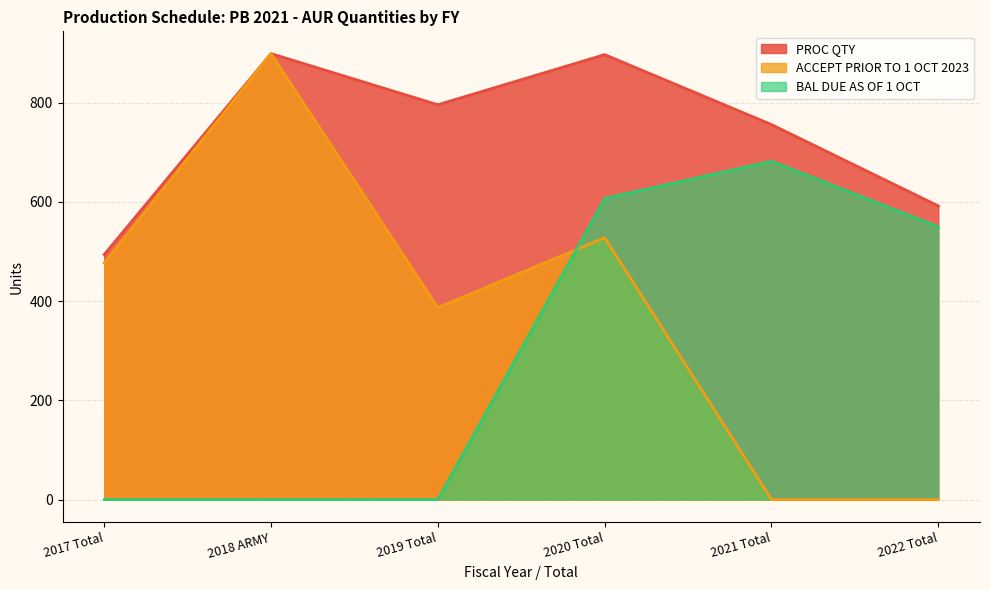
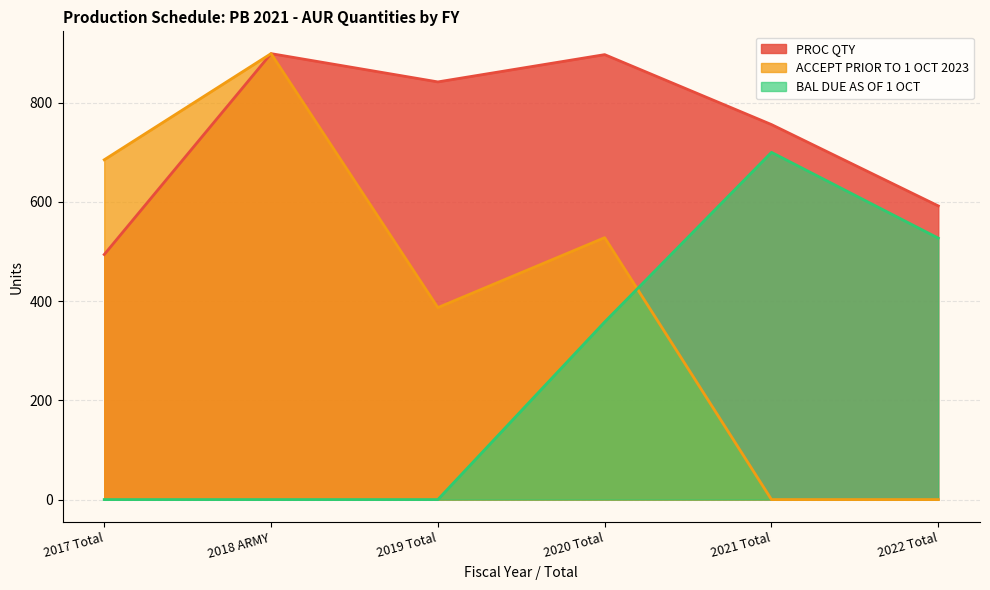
ACCEPT PRIOR TO 1 OCT 2023, 2017 Total: 480 -> 690
PROC QTY, 2019 Total: 800 -> 840
BAL DUE AS OF 1 OCT, 2020 Total: 610 -> 360
BAL DUE AS OF 1 OCT, 2021 Total: 680 -> 700
BAL DUE AS OF 1 OCT, 2022 Total: 550 -> 530
